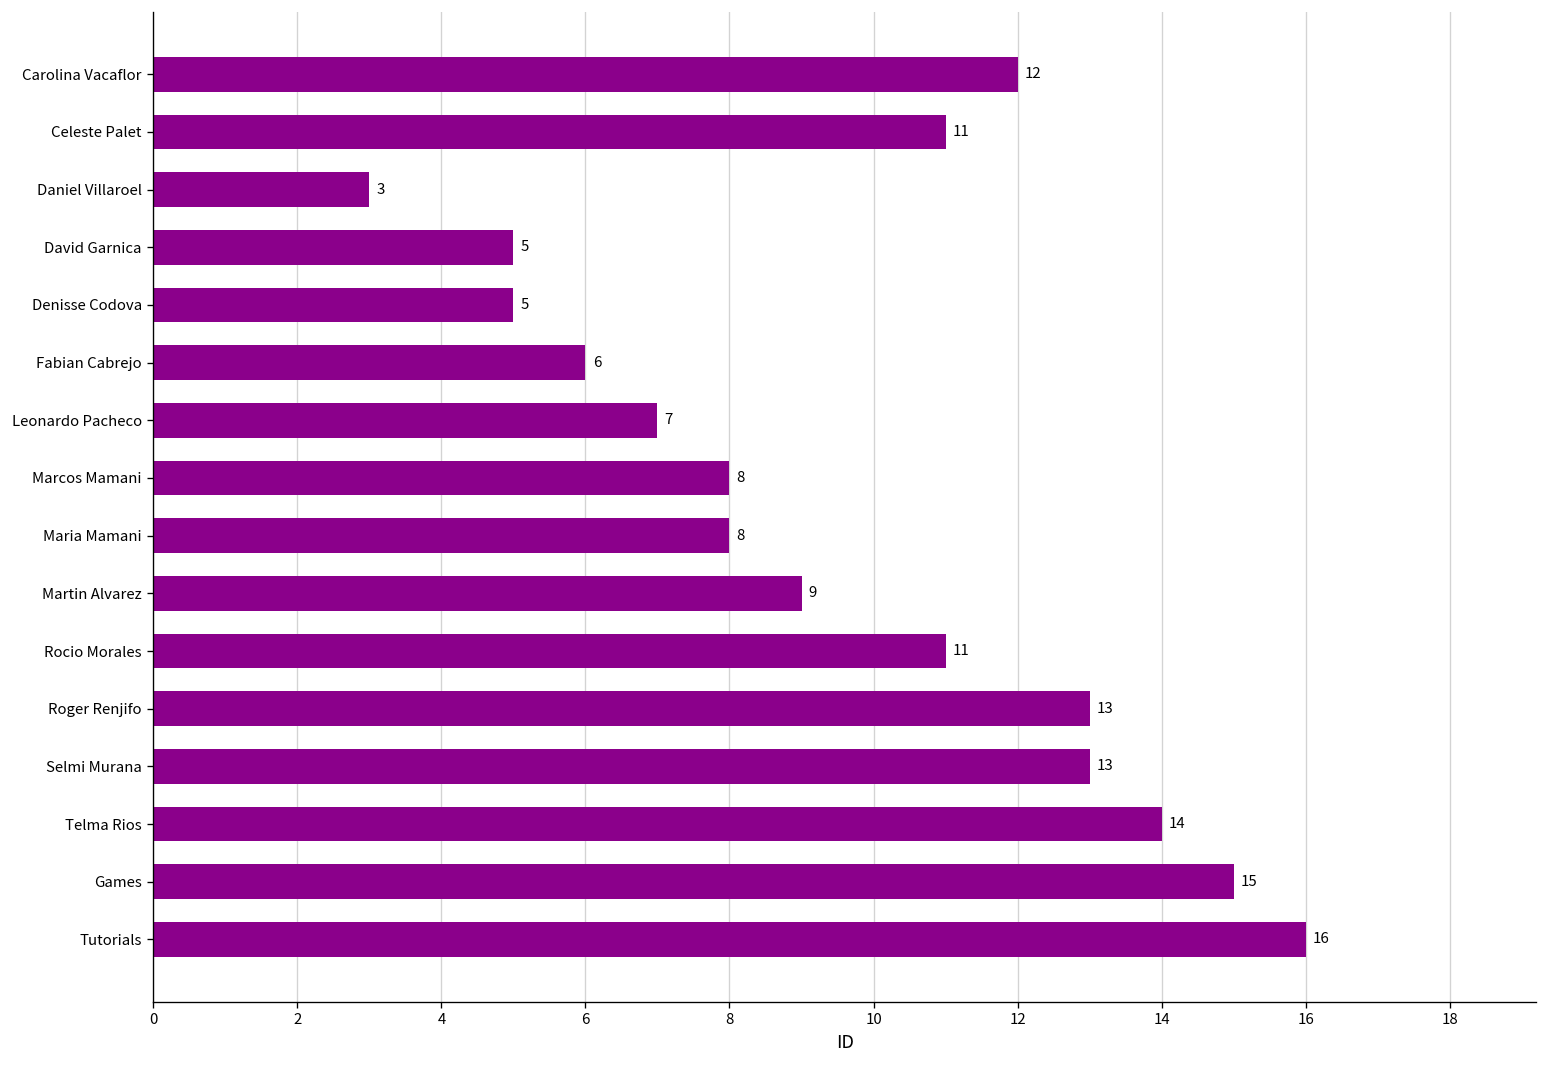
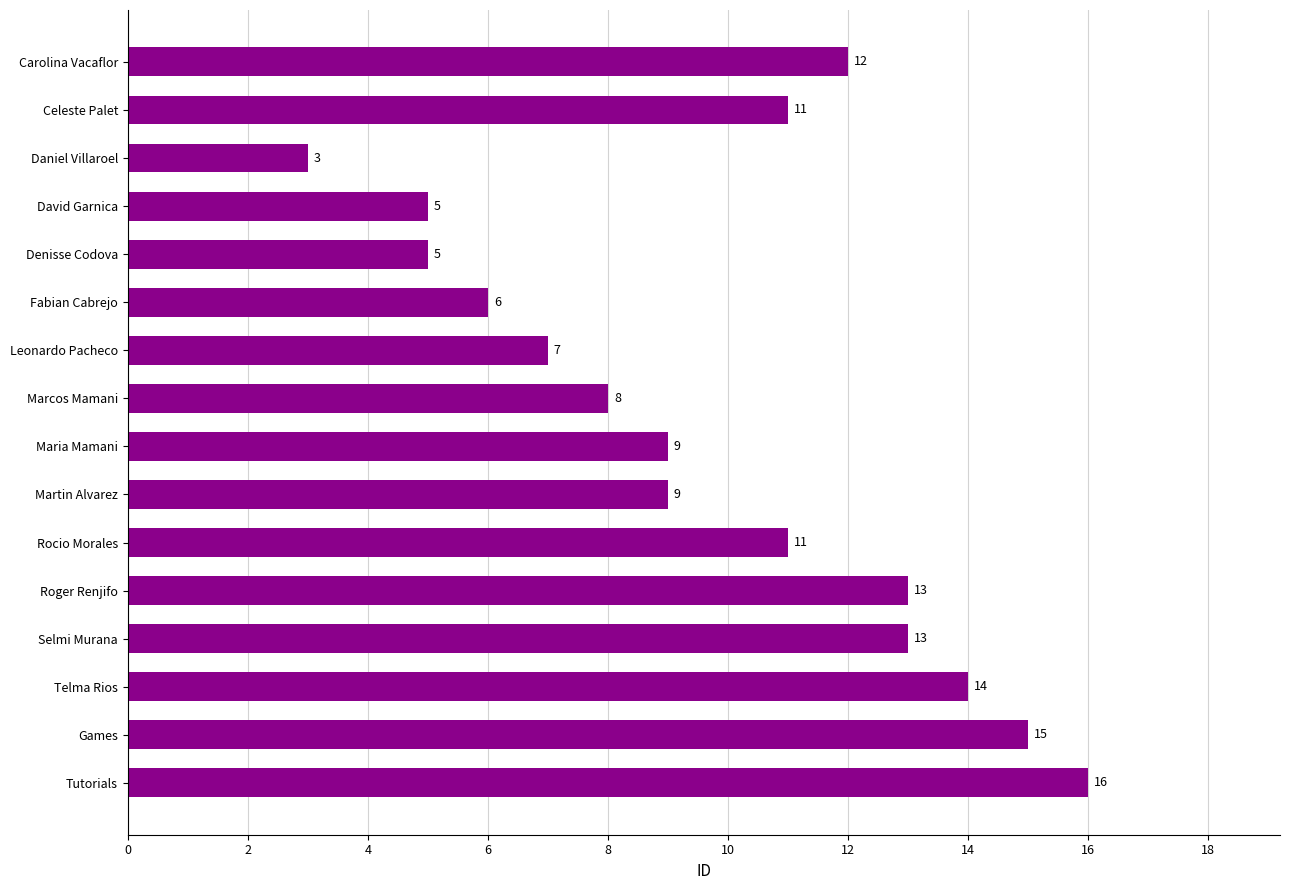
Maria Mamani: 8 -> 9
